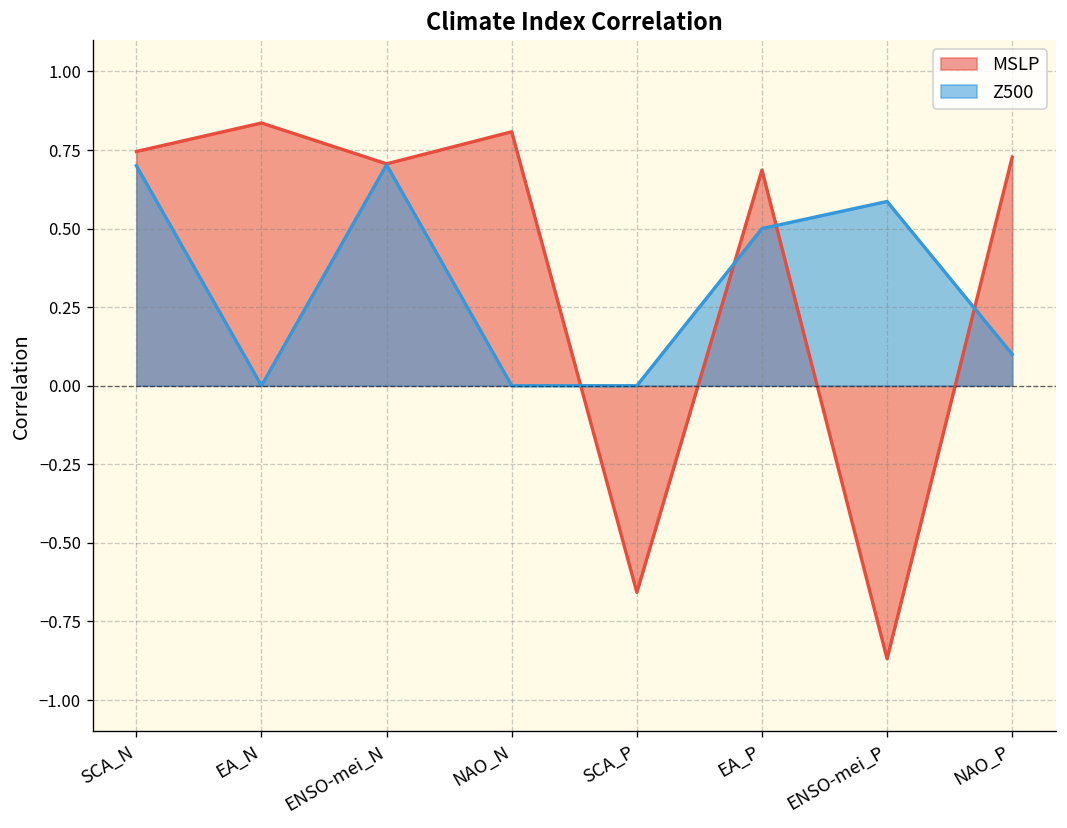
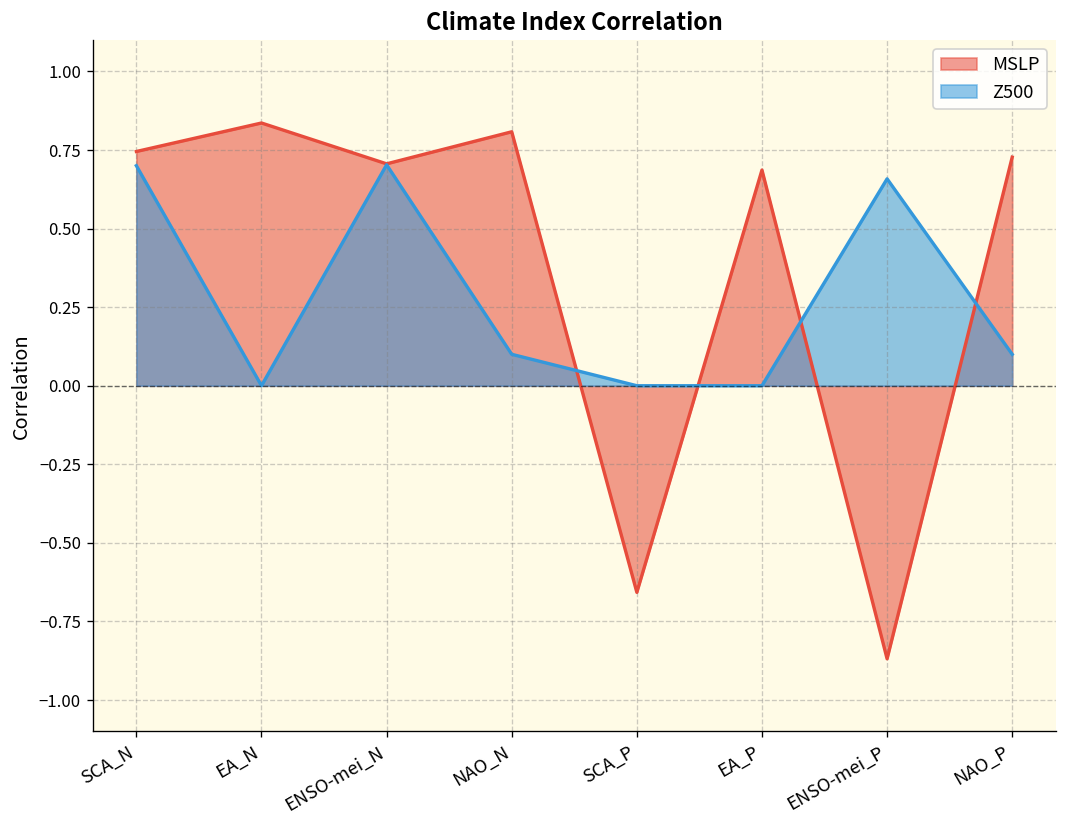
Z500, NAO_N: 0.0 -> 0.1
Z500, EA_P: 0.5 -> 0.0
Z500, ENSO-mei_P: 0.59 -> 0.66
